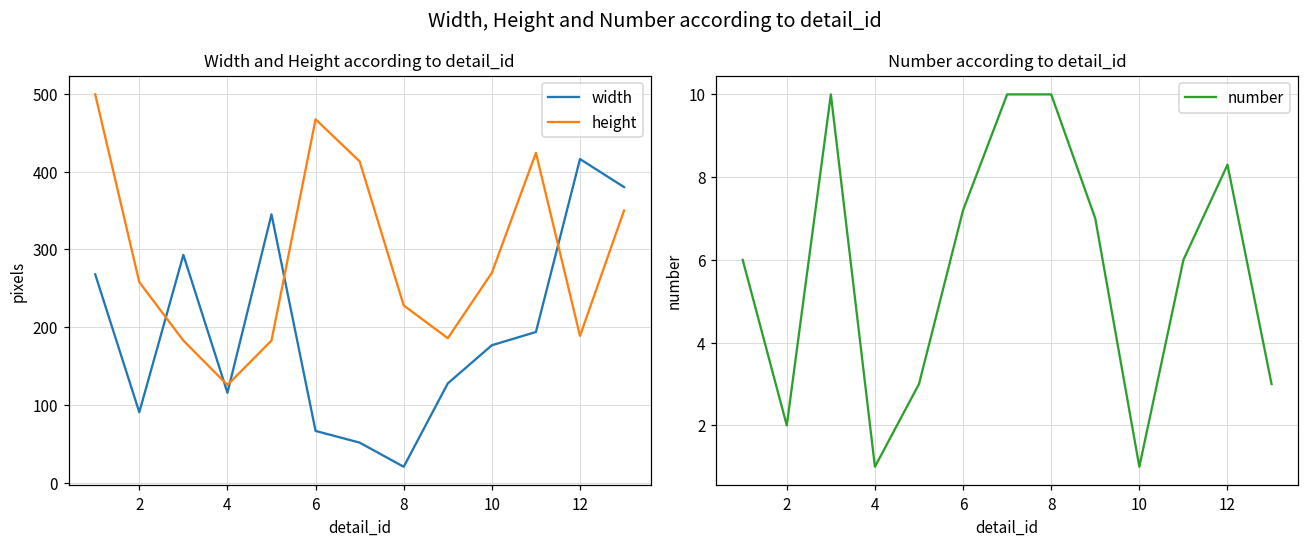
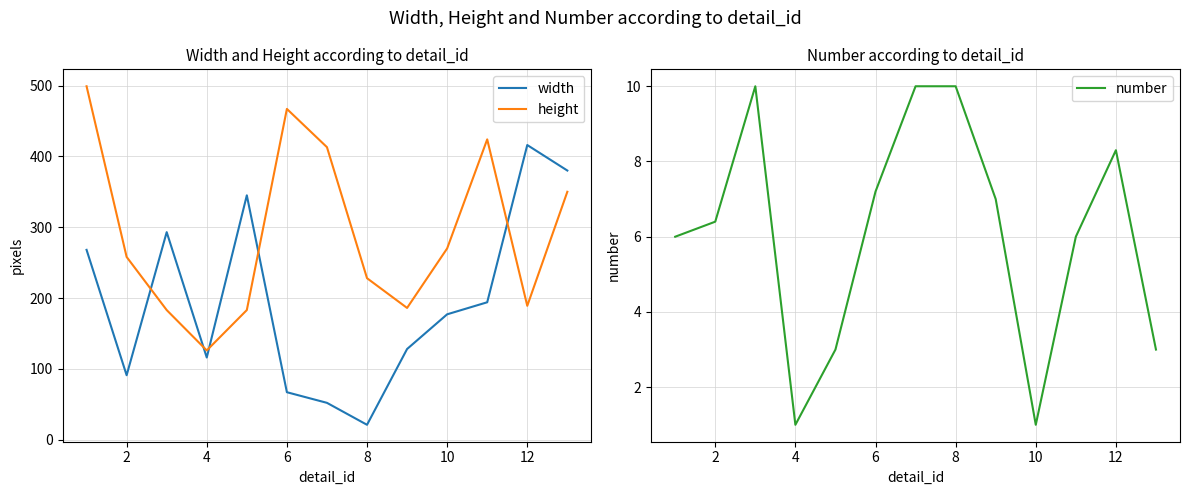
Number according to detail_id, 2: 2.0 -> 6.4
